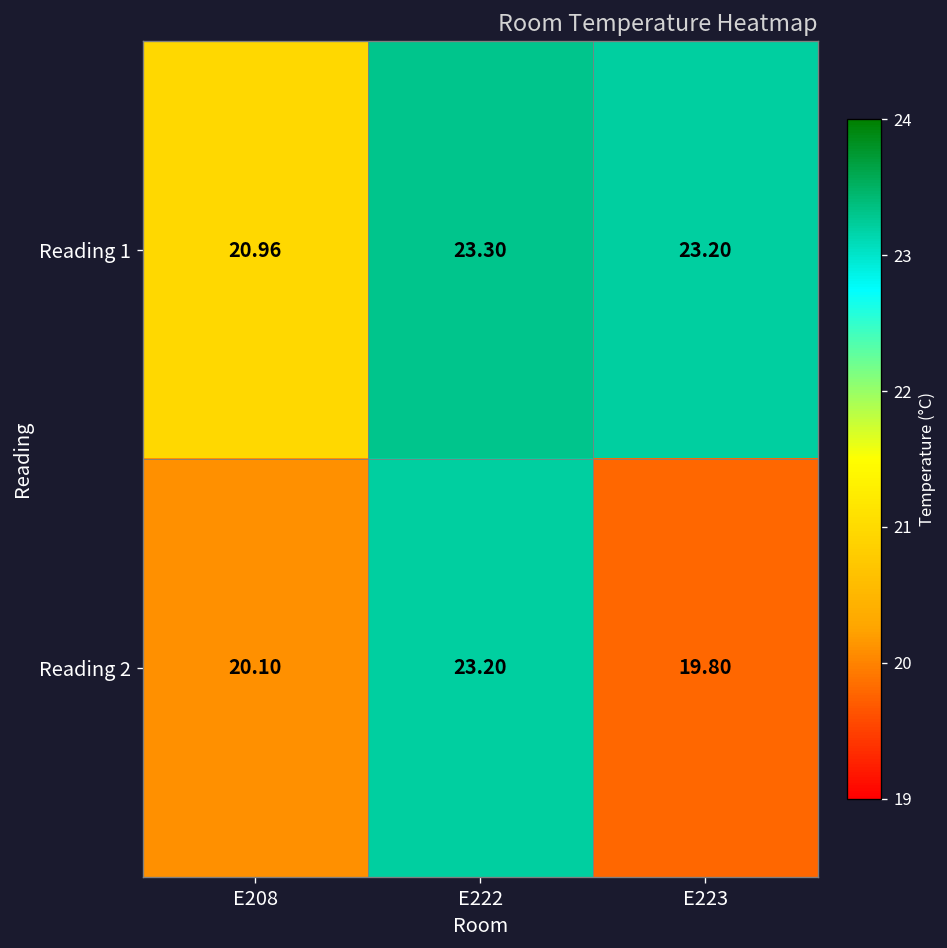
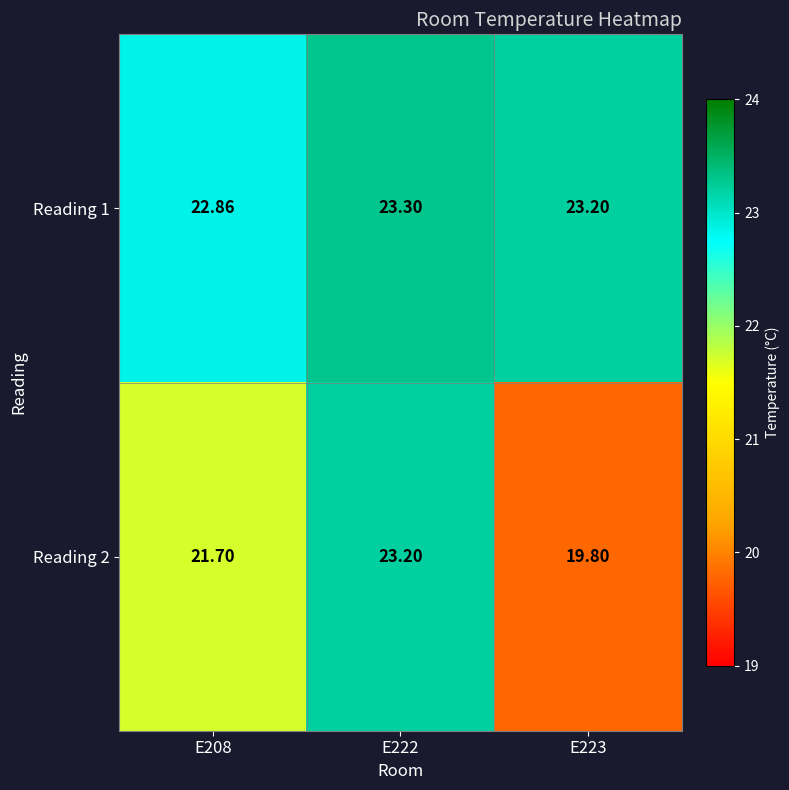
Reading 1, E208: 20.96 -> 22.86
Reading 2, E208: 20.10 -> 21.70
